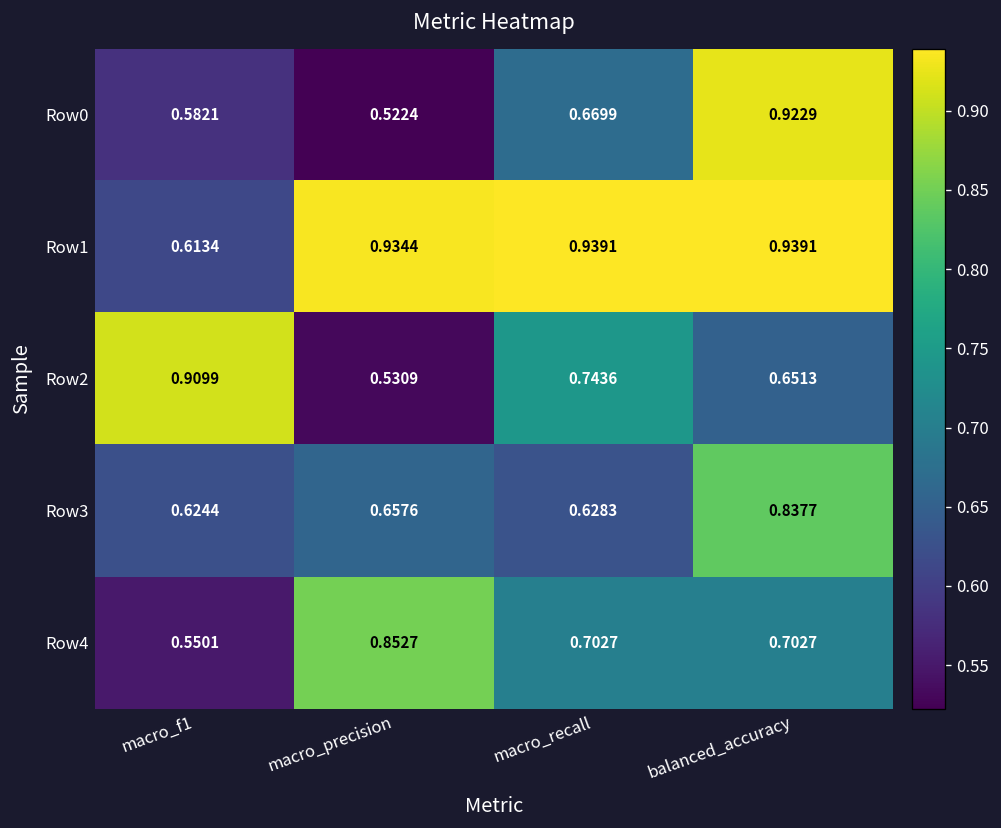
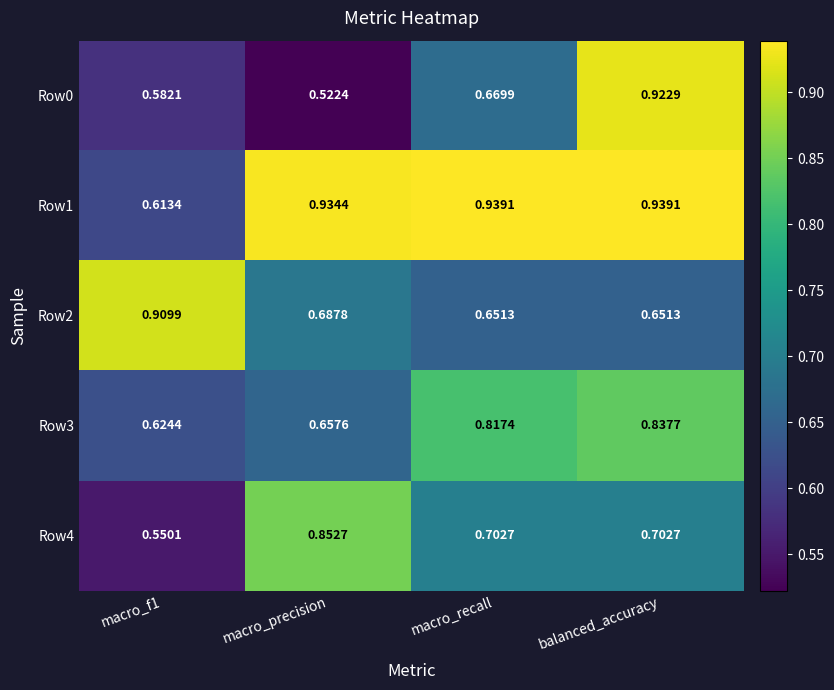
Row2, macro_precision: 0.5309 -> 0.6878
Row2, macro_recall: 0.7436 -> 0.6513
Row3, macro_recall: 0.6283 -> 0.8174
